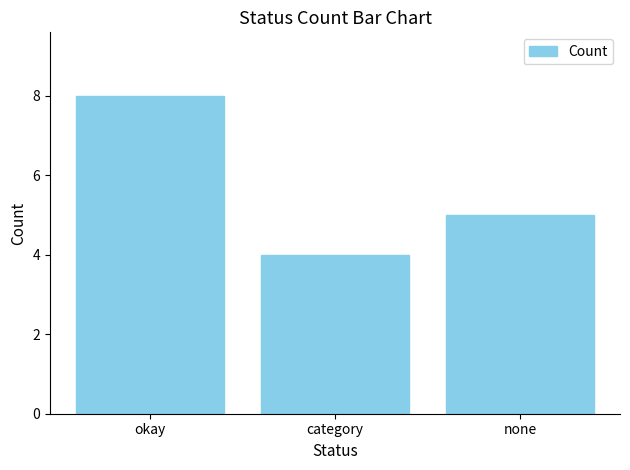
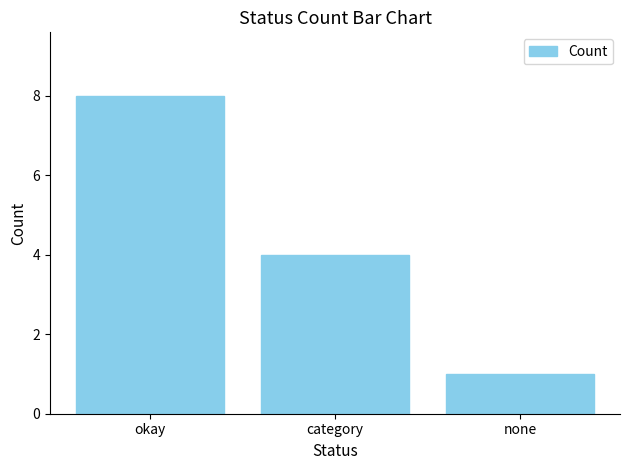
none: 5 -> 1
